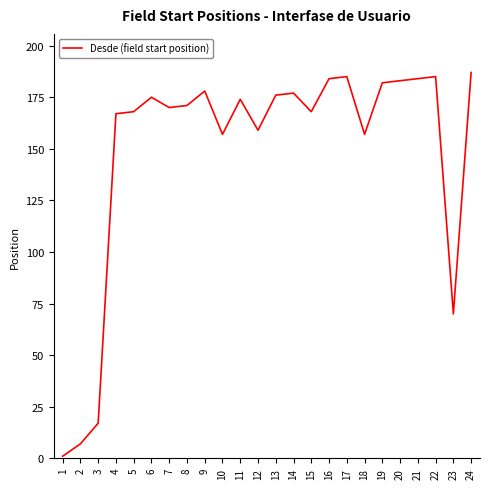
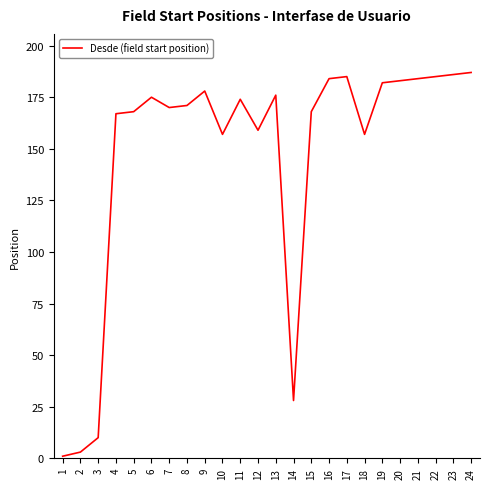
2: 7 -> 3
3: 17 -> 10
14: 177 -> 28
23: 70 -> 186
